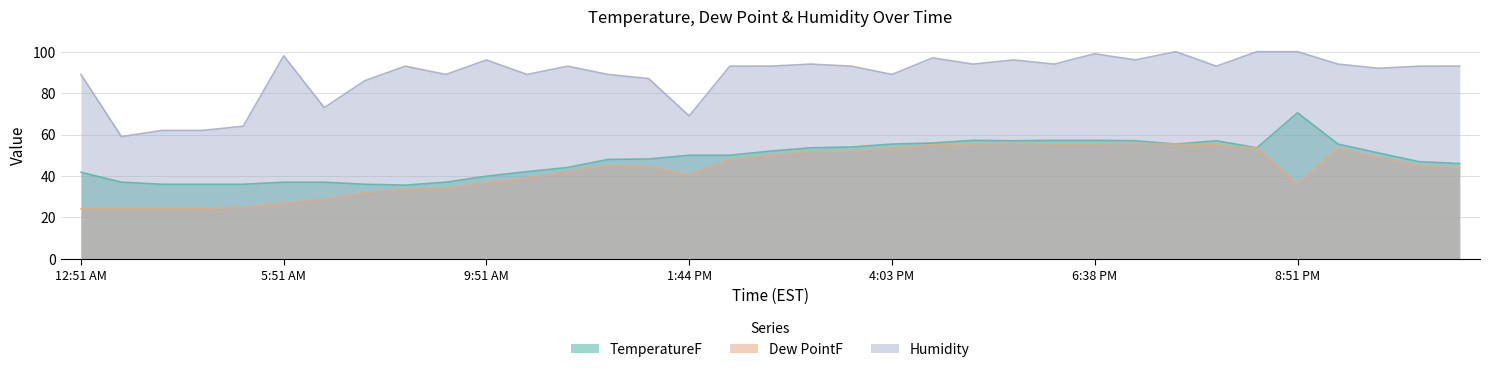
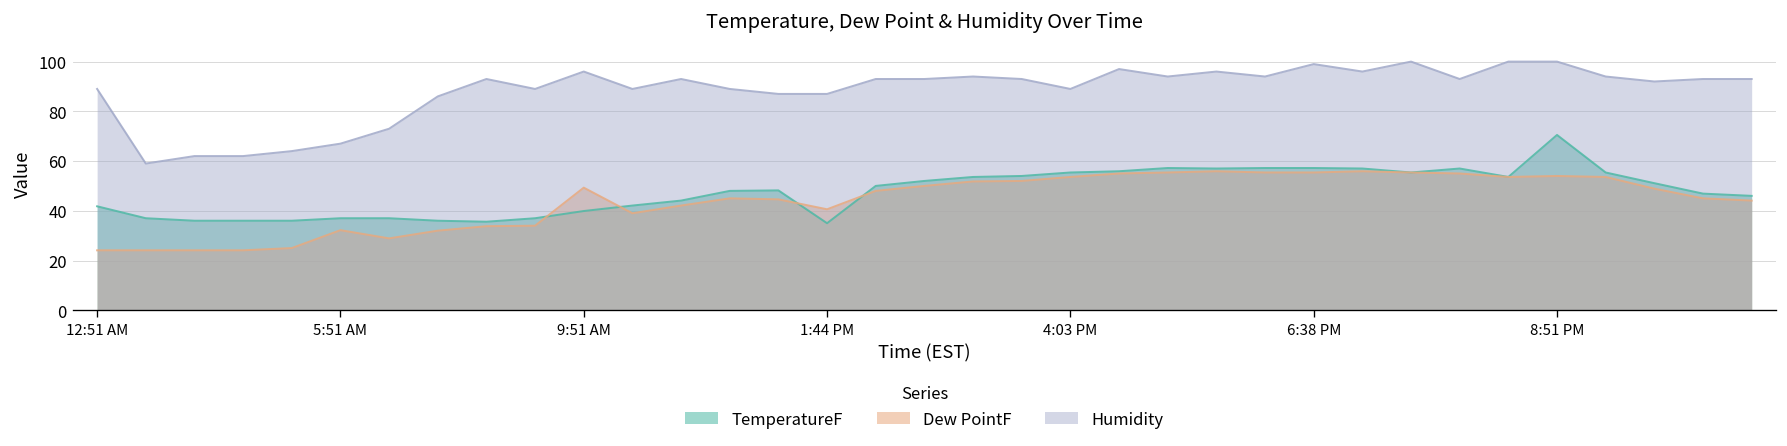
Dew PointF, 5:51 AM: 27 -> 32
Humidity, 5:51 AM: 98 -> 67
Dew PointF, 9:51 AM: 37 -> 49
TemperatureF, 1:44 PM: 50 -> 35
Humidity, 1:44 PM: 69 -> 87
Dew PointF, 8:51 PM: 36 -> 54
